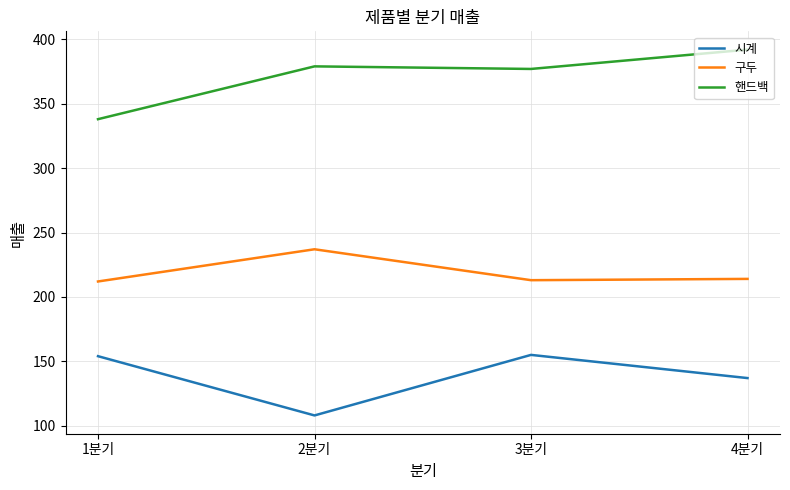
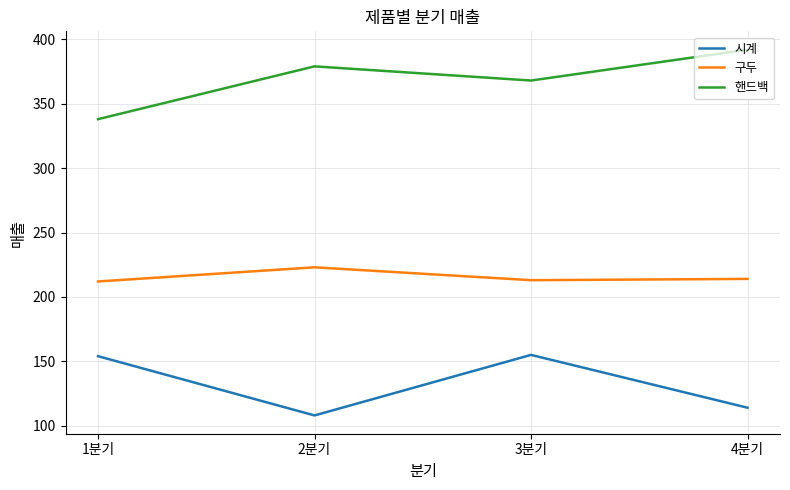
구두, 2분기: 237 -> 223
핸드백, 3분기: 377 -> 368
시계, 4분기: 137 -> 114
